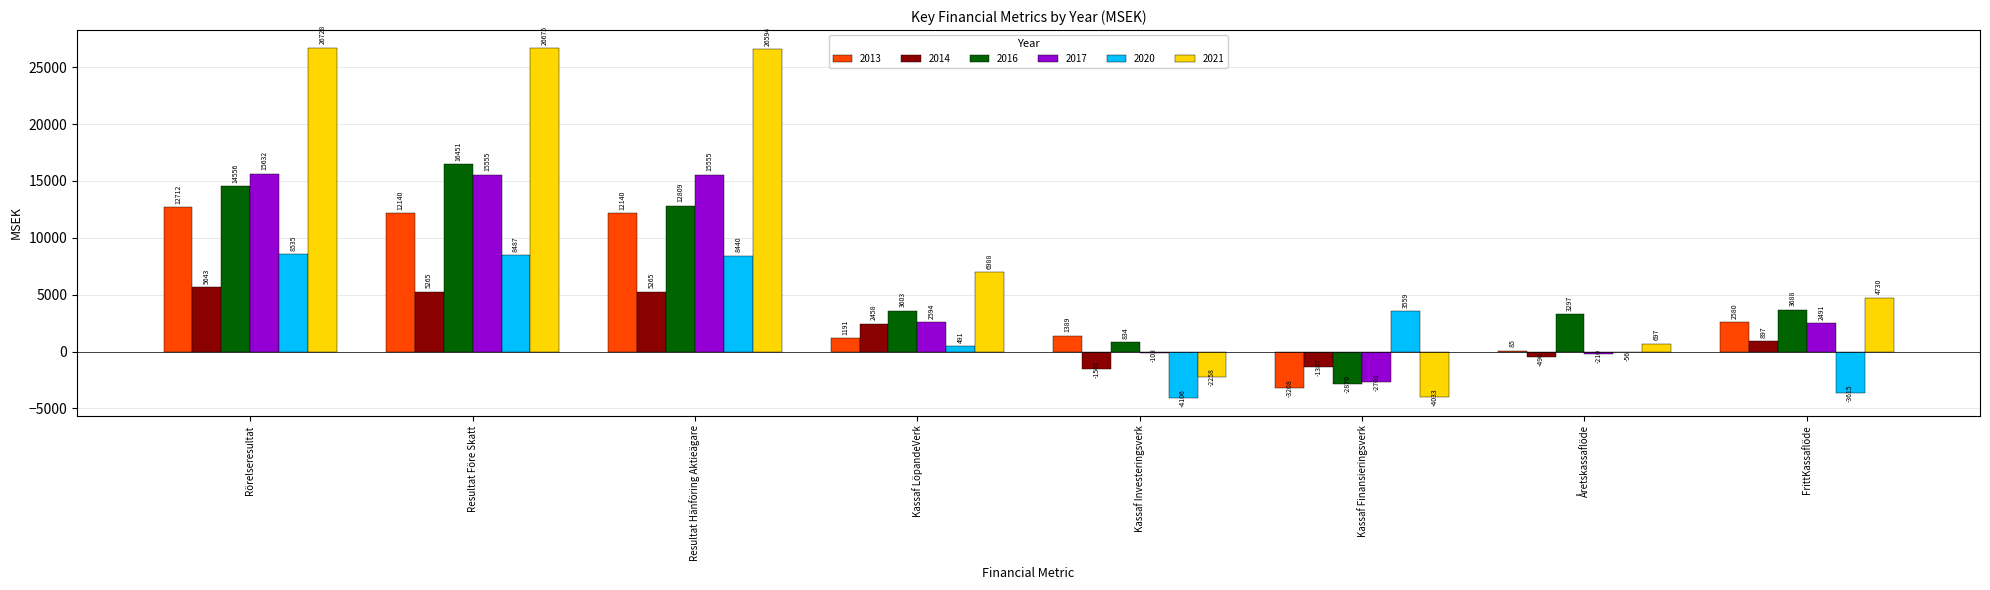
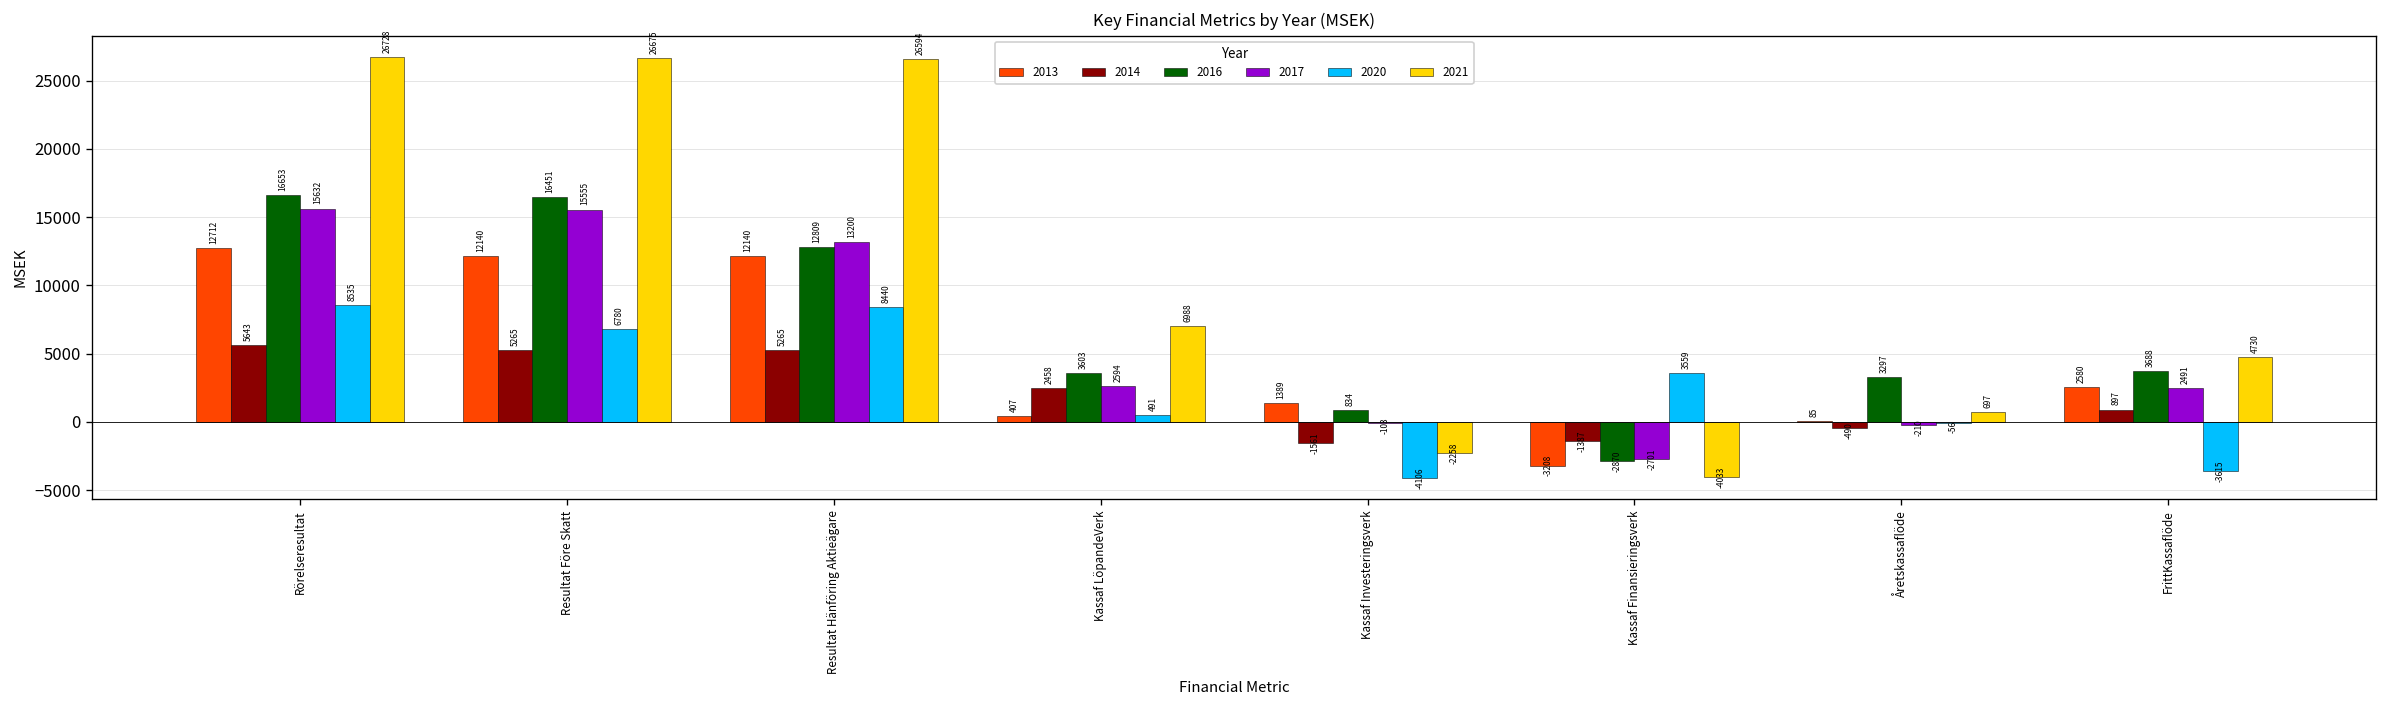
2016, Rörelseresultat: 14556 -> 16653
2020, Resultat Före Skatt: 8487 -> 6780
2017, Resultat Hänföring Aktieägare: 15555 -> 13200
2013, Kassaf LöpandeVerk: 1191 -> 407
